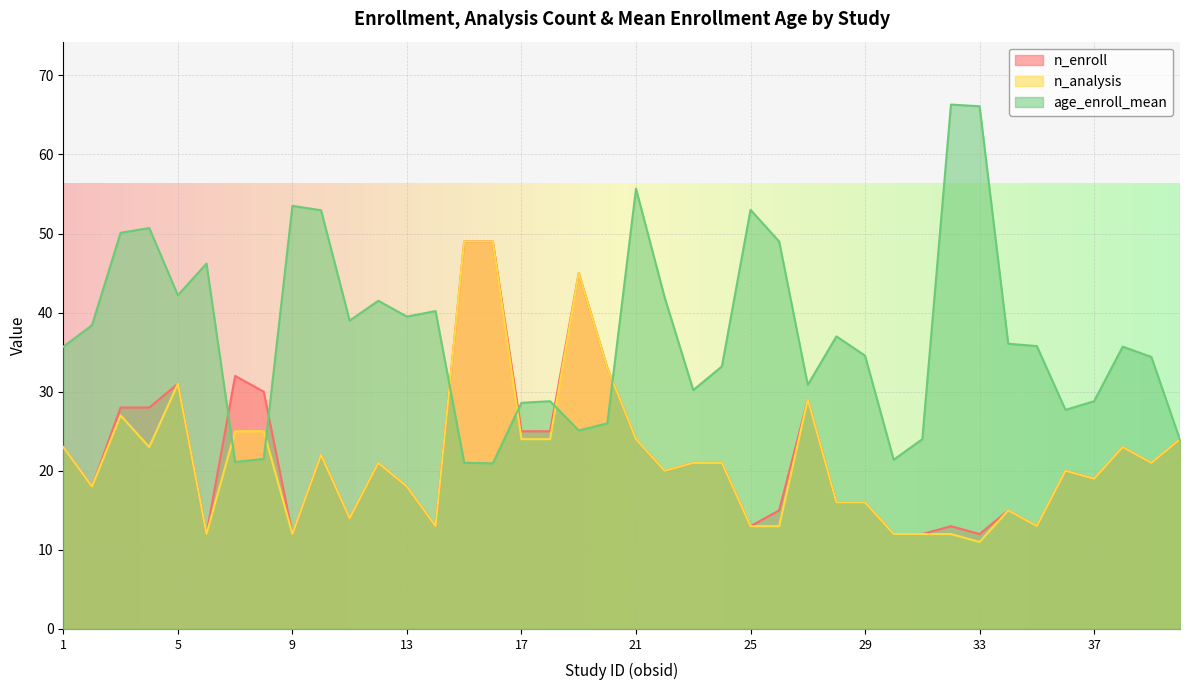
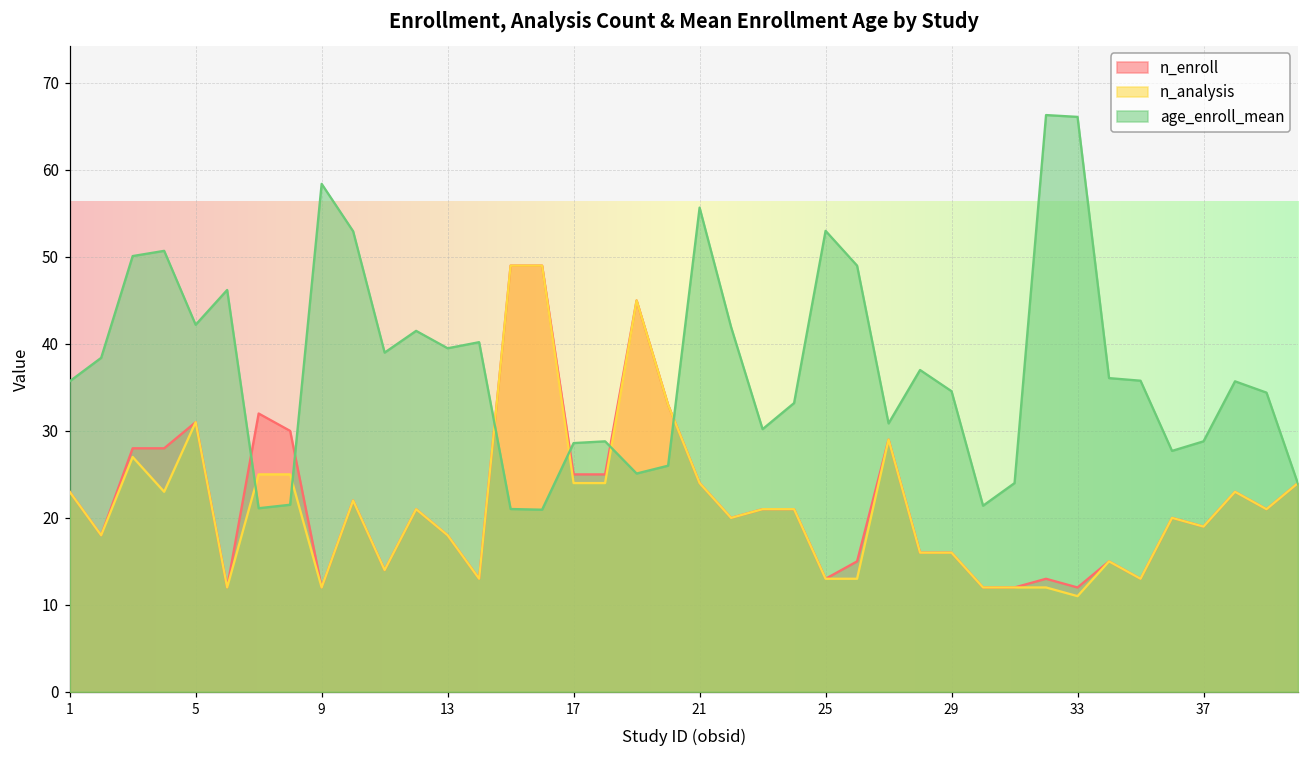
age_enroll_mean, 9: 54 -> 58
